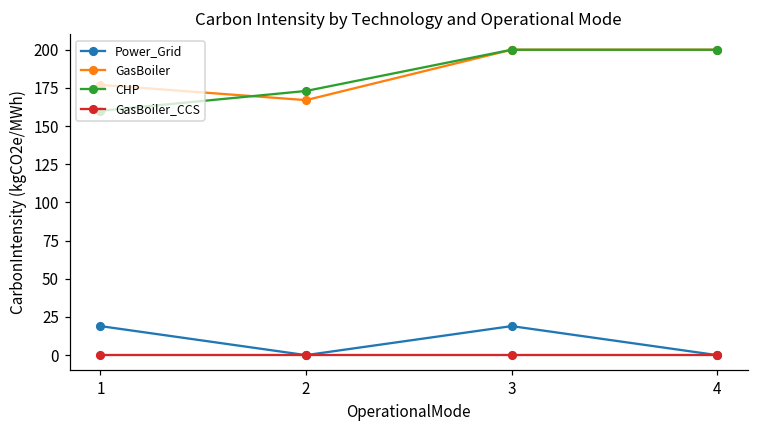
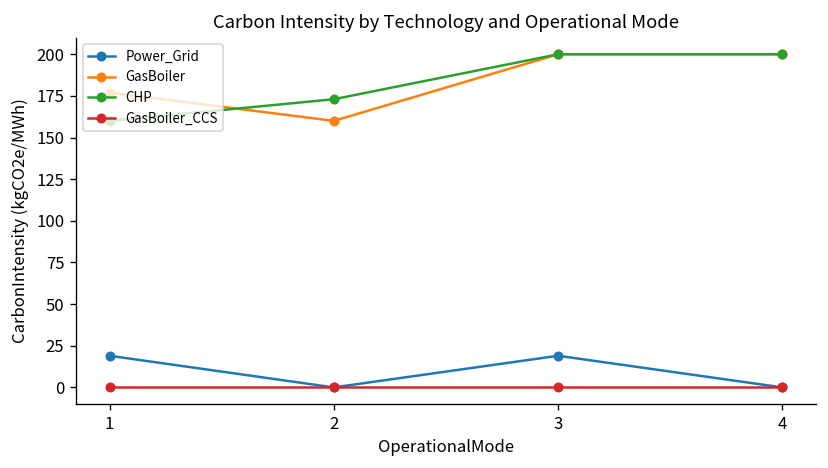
GasBoiler, 2: 167 -> 160
